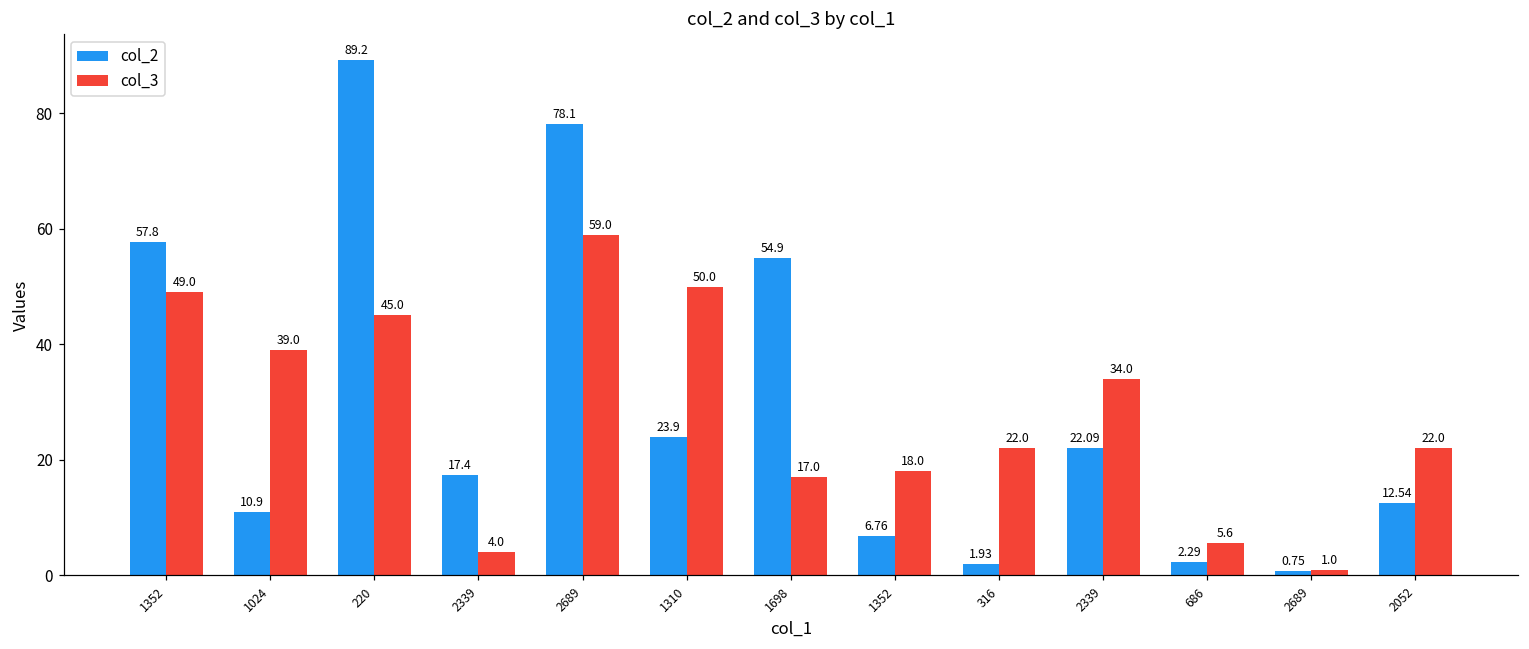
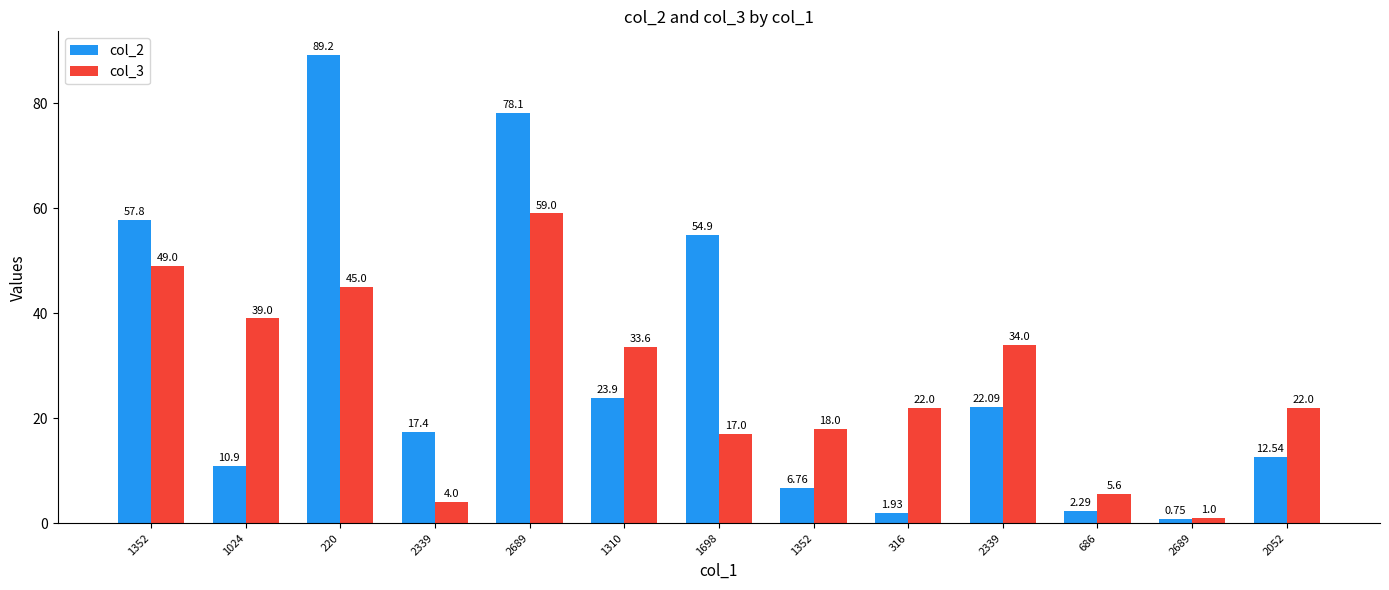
col_3, 1310: 50.0 -> 33.6
